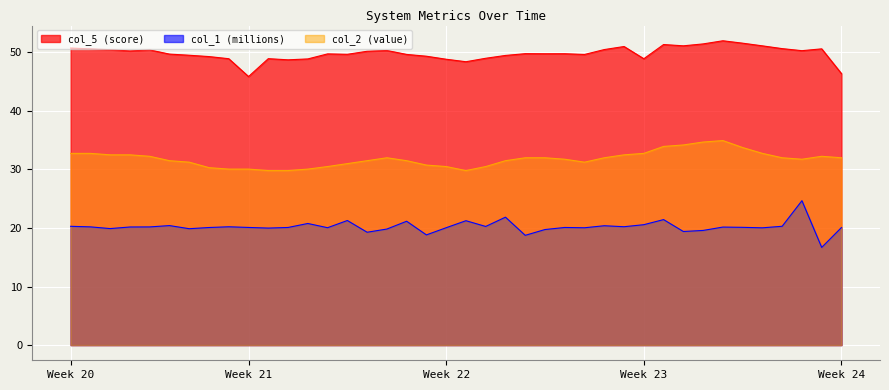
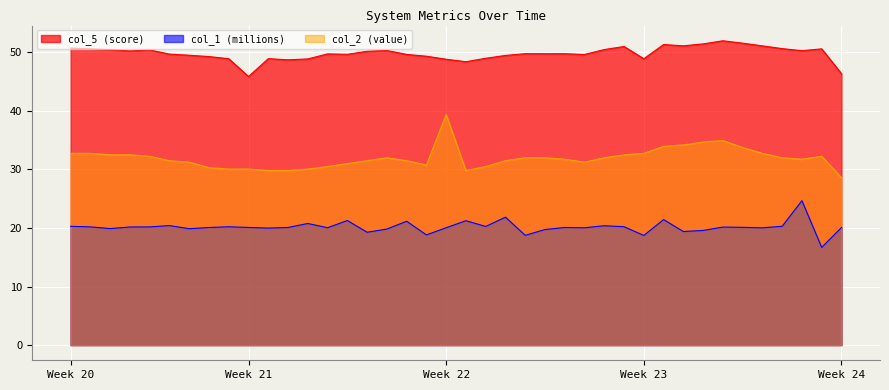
col_2 (value), Week 22: 31 -> 39
col_1 (millions), Week 23: 21 -> 19
col_2 (value), Week 24: 32 -> 29
